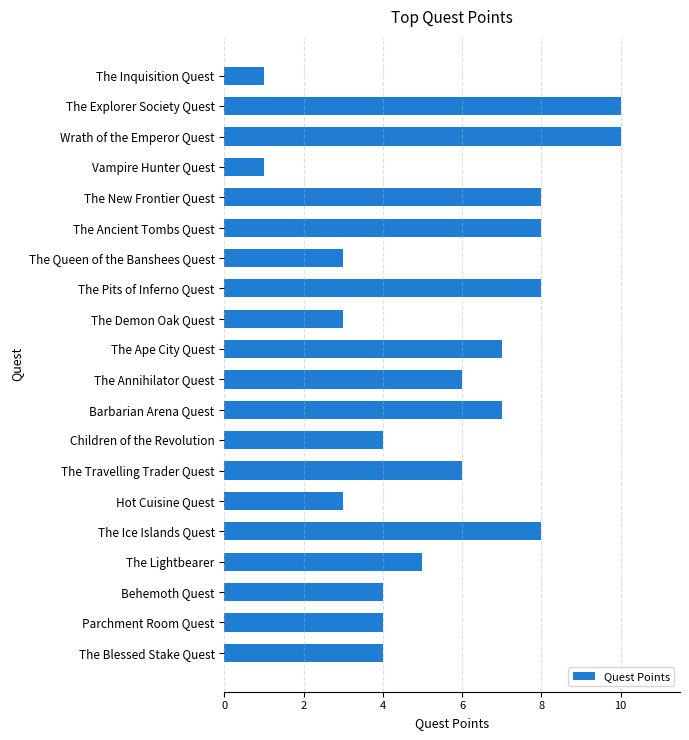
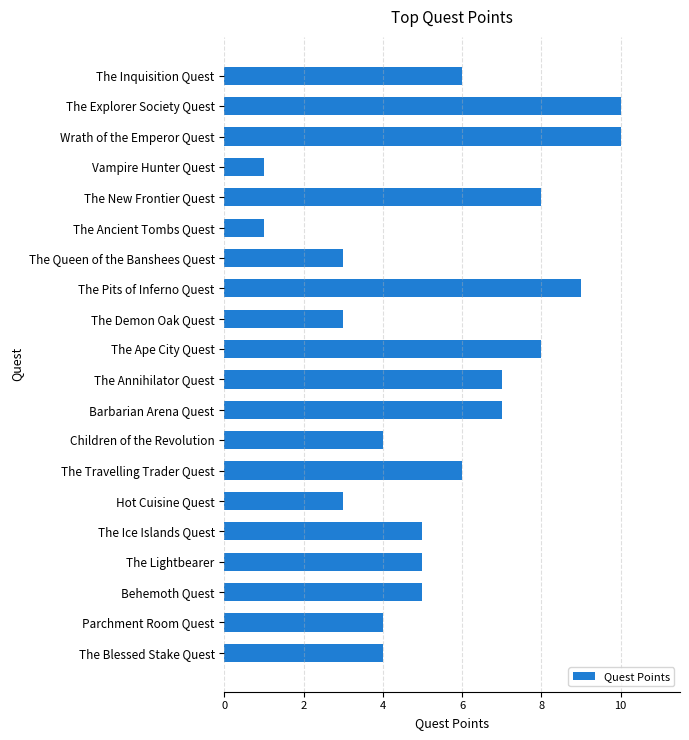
The Inquisition Quest: 1 -> 6
The Ancient Tombs Quest: 8 -> 1
The Pits of Inferno Quest: 8 -> 9
The Ape City Quest: 7 -> 8
The Annihilator Quest: 6 -> 7
The Ice Islands Quest: 8 -> 5
Behemoth Quest: 4 -> 5
